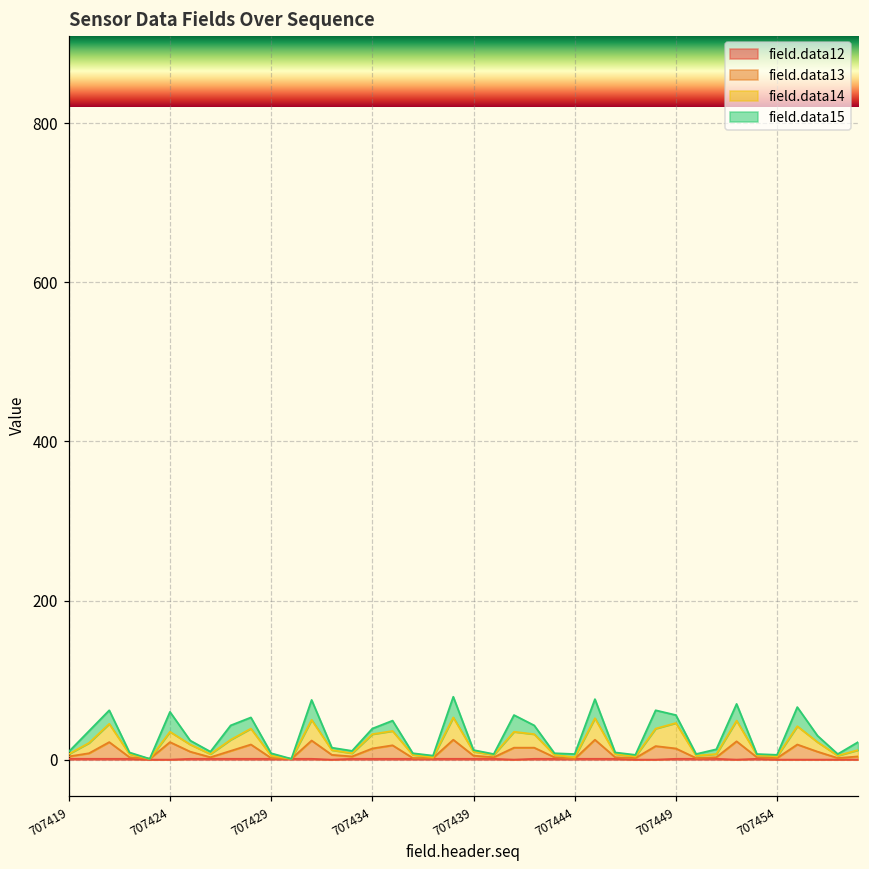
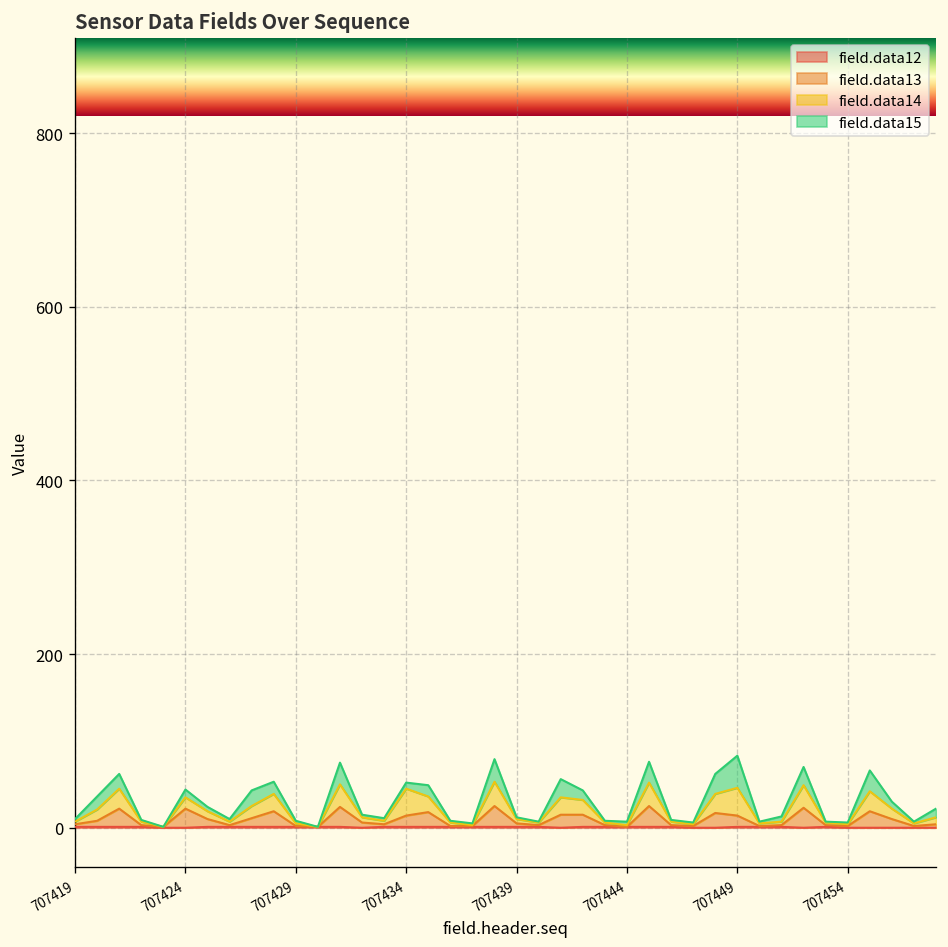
field.data15, 707424: 30 -> 10
field.data14, 707434: 20 -> 30
field.data15, 707449: 10 -> 40
